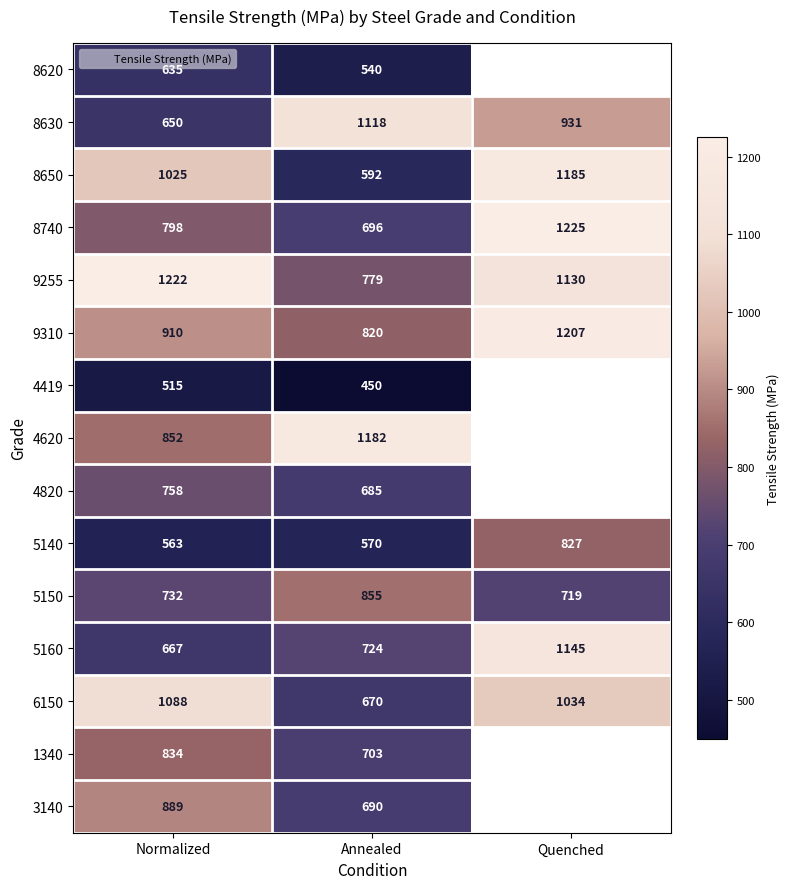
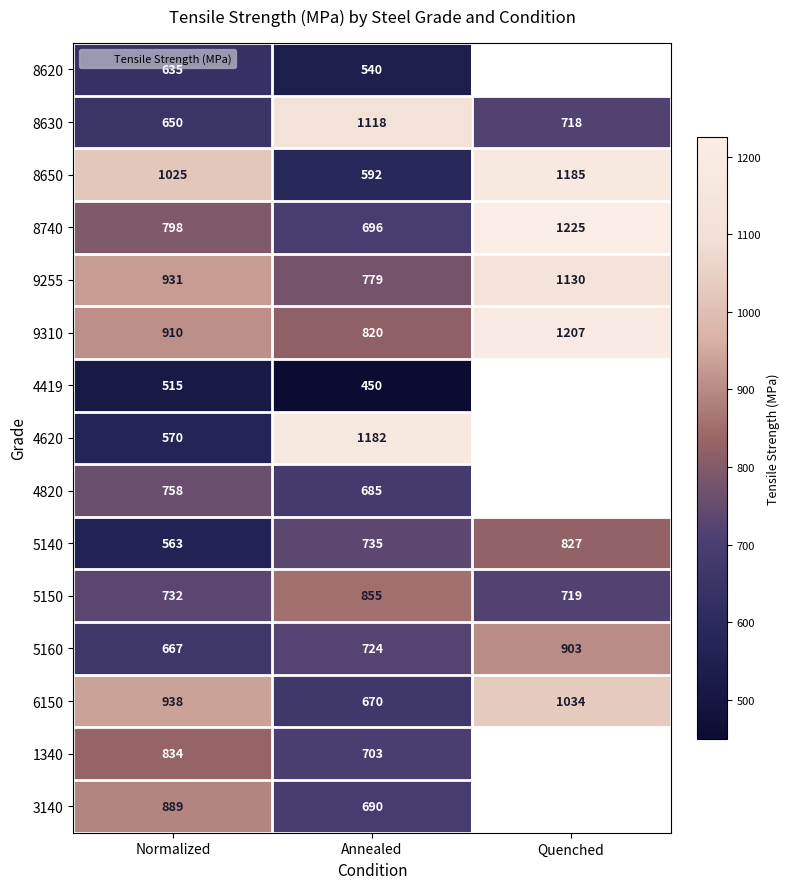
8630, Quenched: 931 -> 718
9255, Normalized: 1222 -> 931
4620, Normalized: 852 -> 570
5140, Annealed: 570 -> 735
5160, Quenched: 1145 -> 903
6150, Normalized: 1088 -> 938
